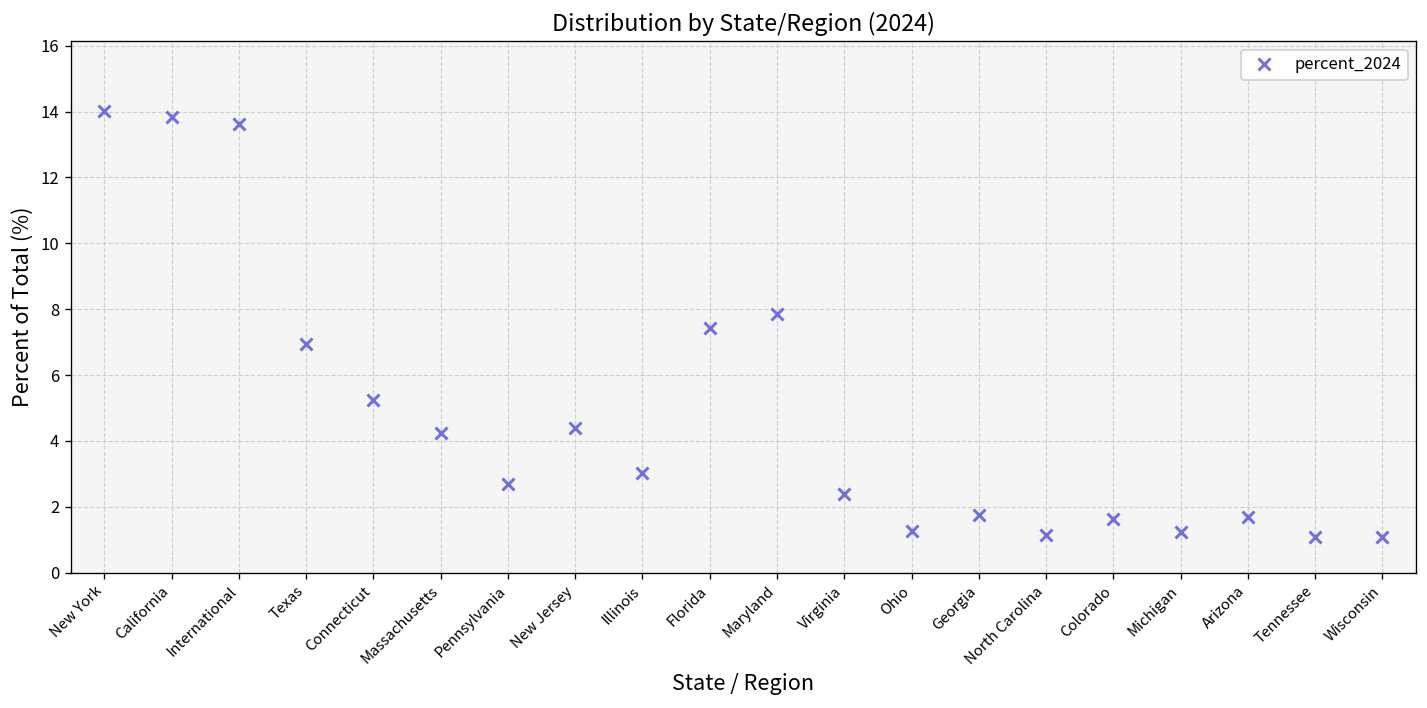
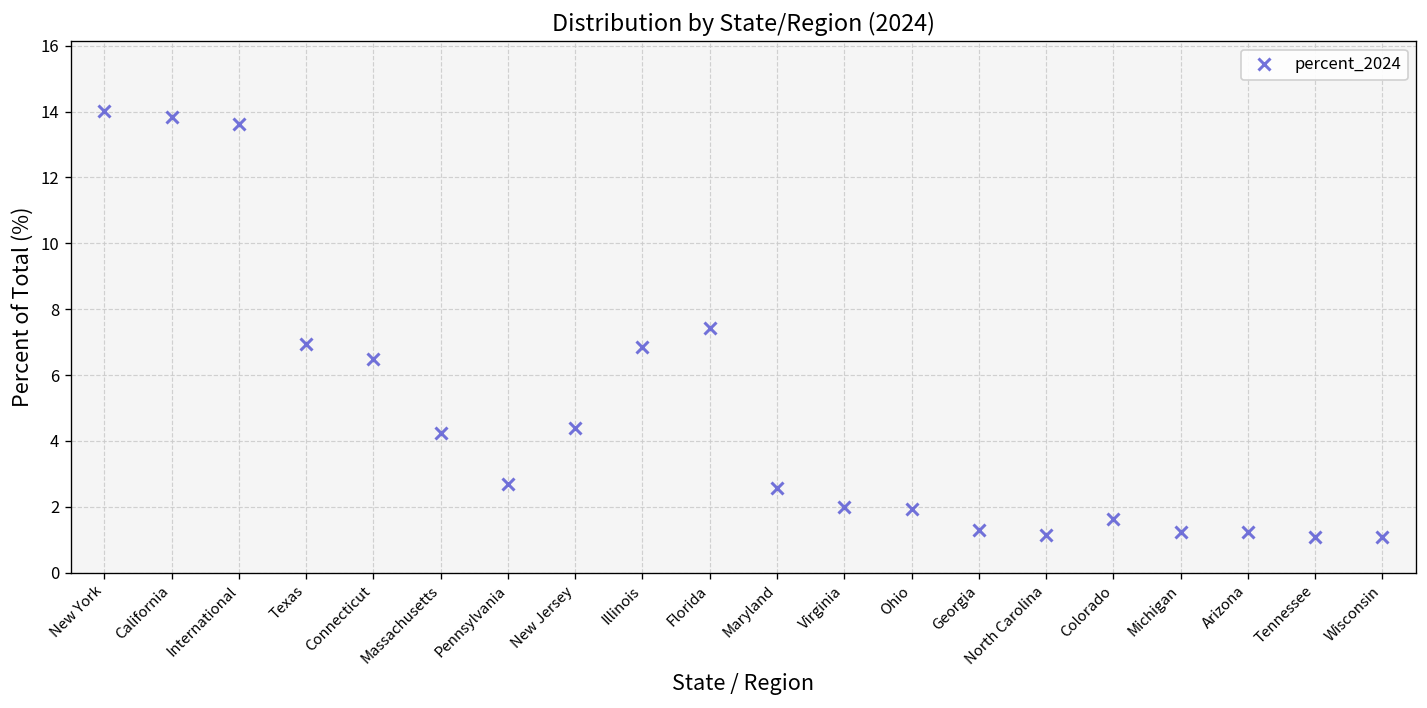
Connecticut: 5.3 -> 6.5
Illinois: 3.0 -> 6.9
Maryland: 7.9 -> 2.6
Virginia: 2.4 -> 2.0
Ohio: 1.3 -> 1.9
Georgia: 1.7 -> 1.3
Arizona: 1.7 -> 1.2
